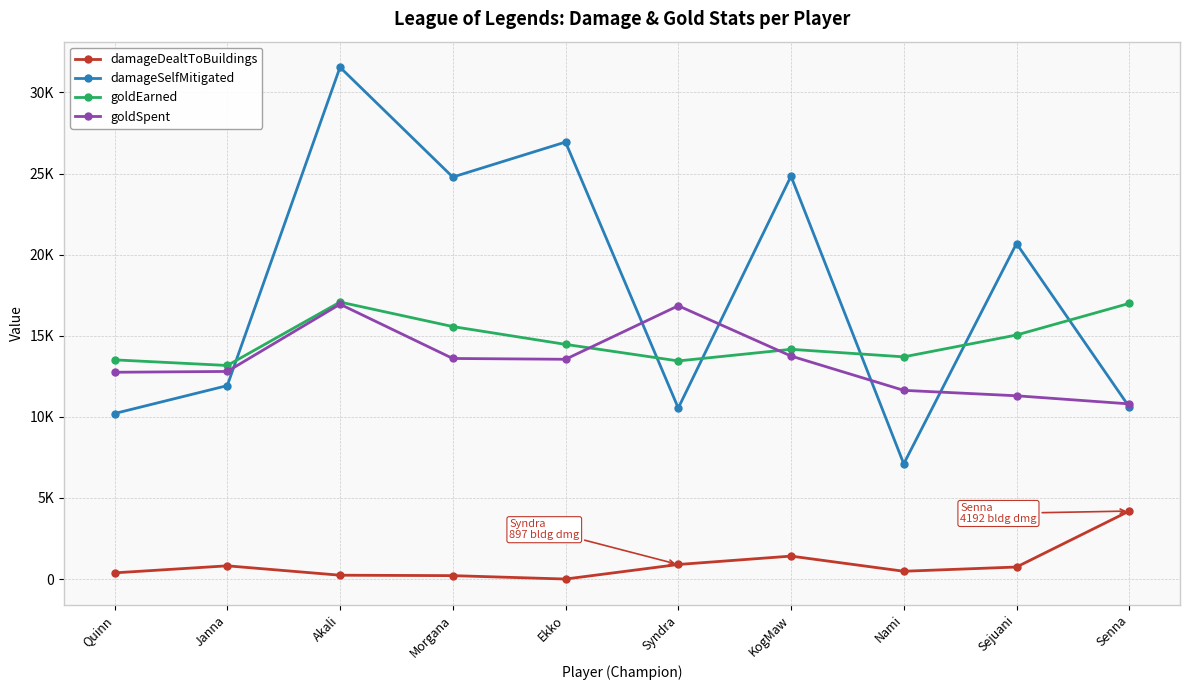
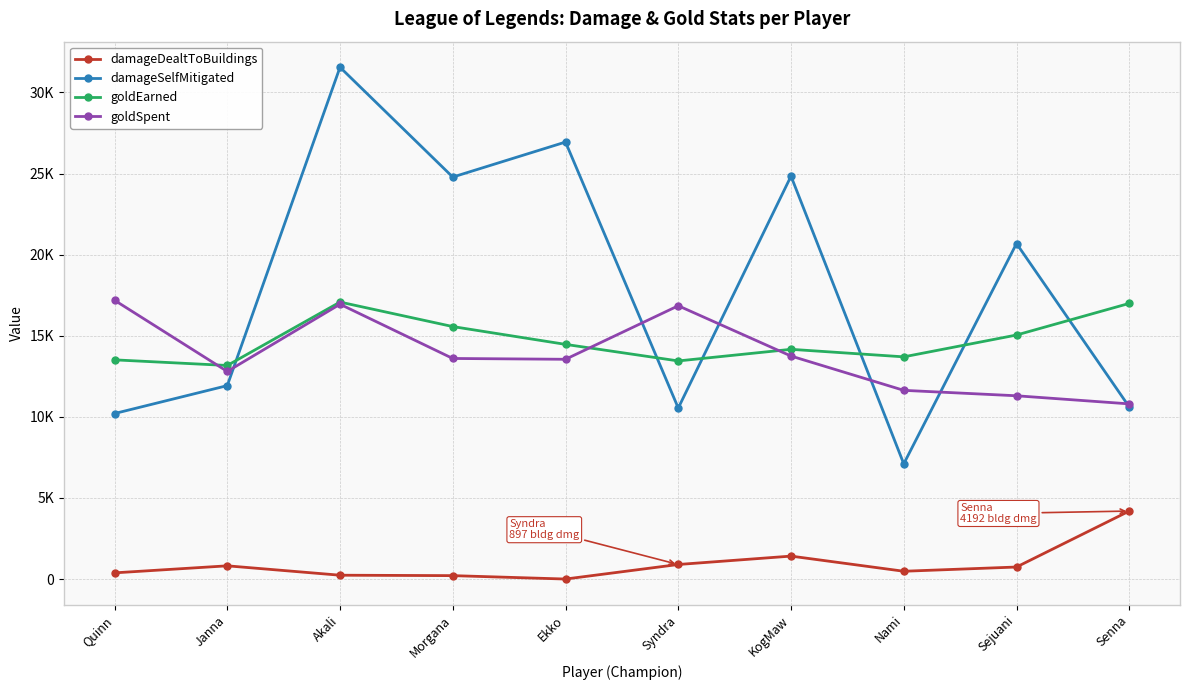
goldSpent, Quinn: 12800 -> 17200
